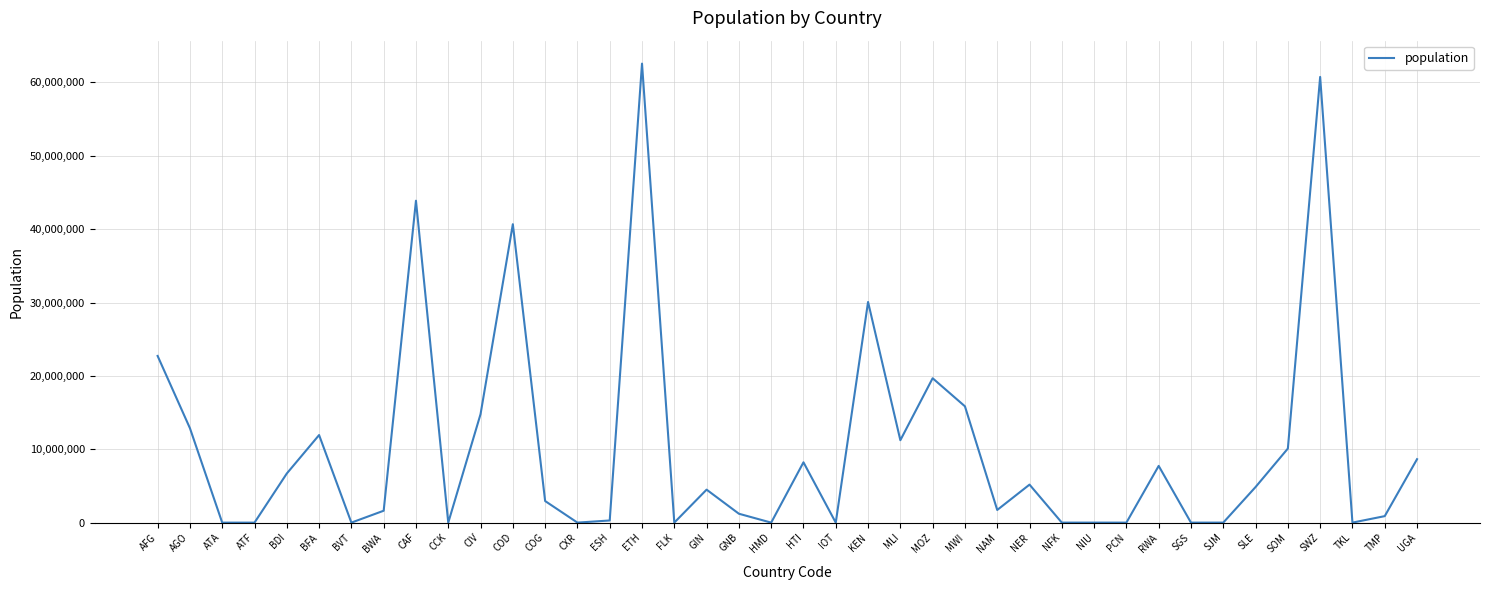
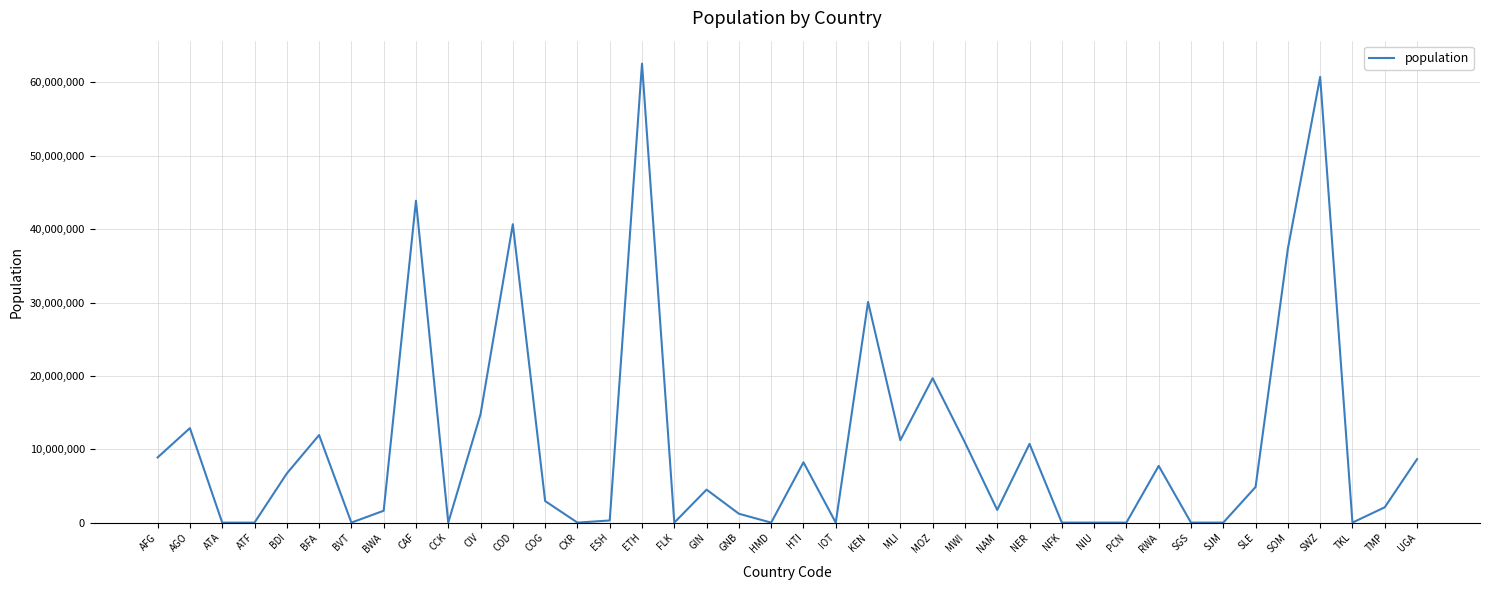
AFG: 23,000,000 -> 9,000,000
MWI: 16,000,000 -> 11,000,000
NER: 5,000,000 -> 11,000,000
SOM: 10,000,000 -> 37,000,000
TMP: 1,000,000 -> 2,000,000
